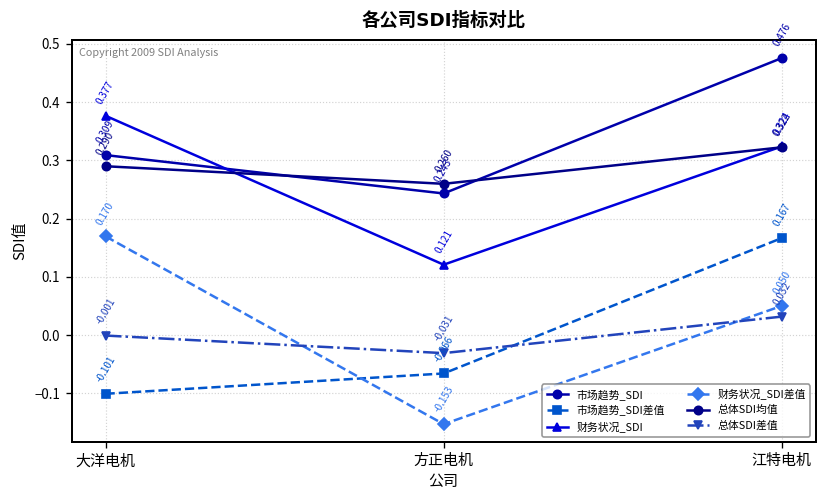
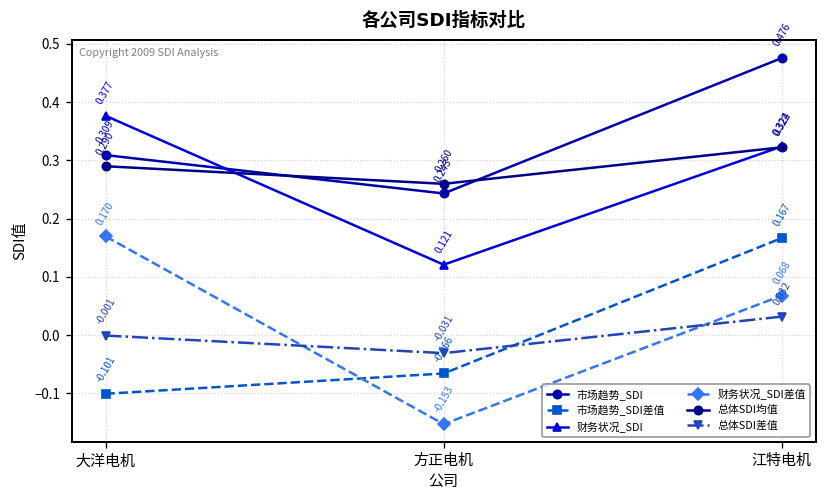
财务状况_SDI差值, 江特电机: 0.050 -> 0.068
